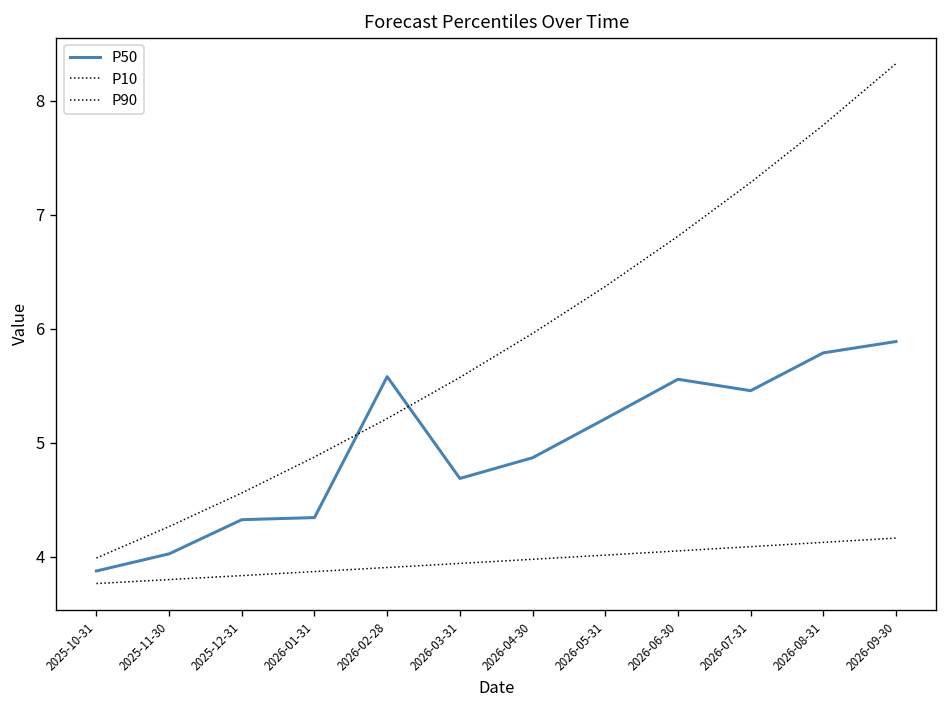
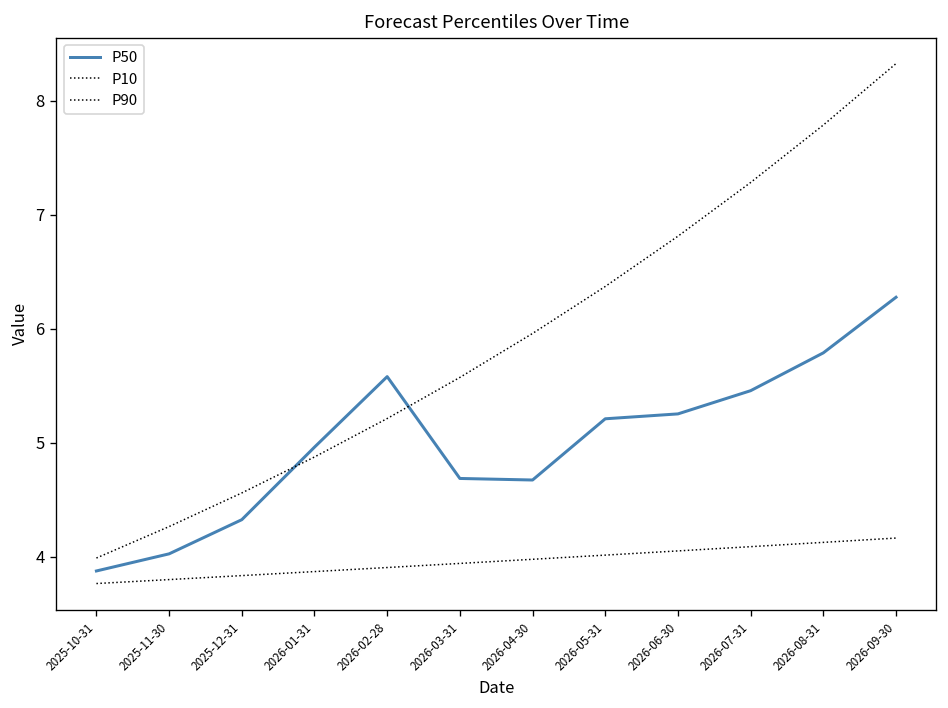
P50, 2026-01-31: 4.3 -> 5.0
P50, 2026-04-30: 4.9 -> 4.7
P50, 2026-06-30: 5.6 -> 5.3
P50, 2026-09-30: 5.9 -> 6.3
